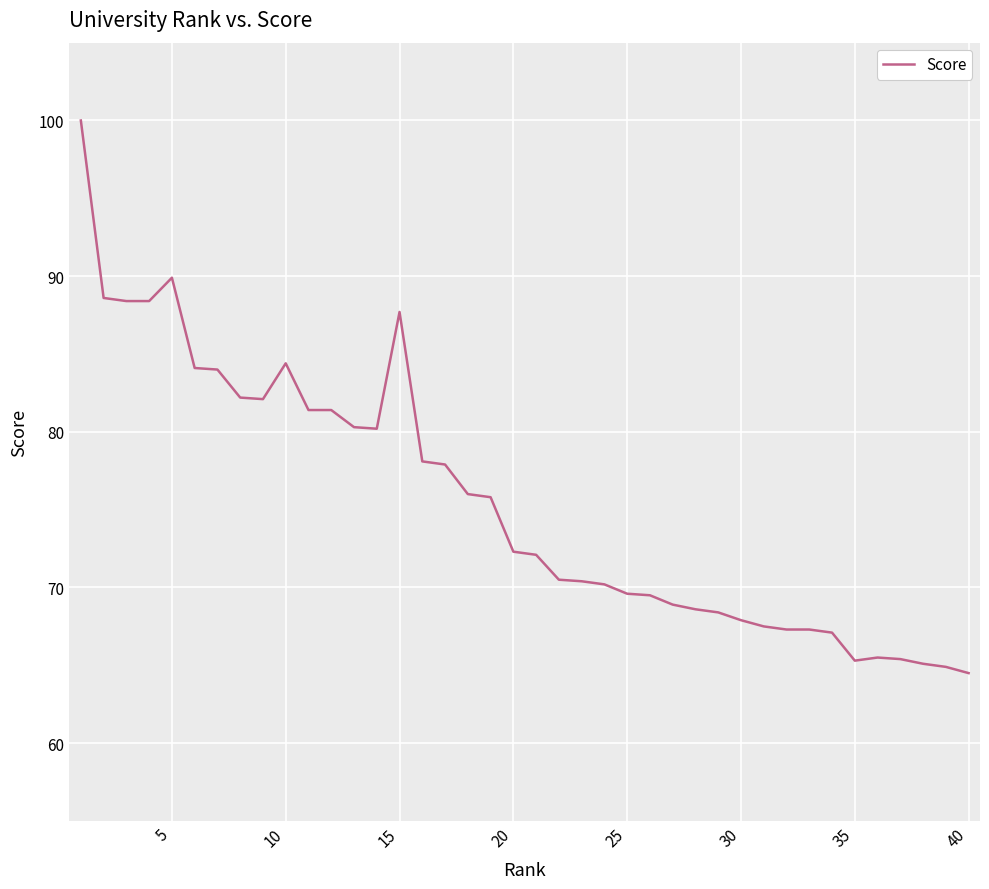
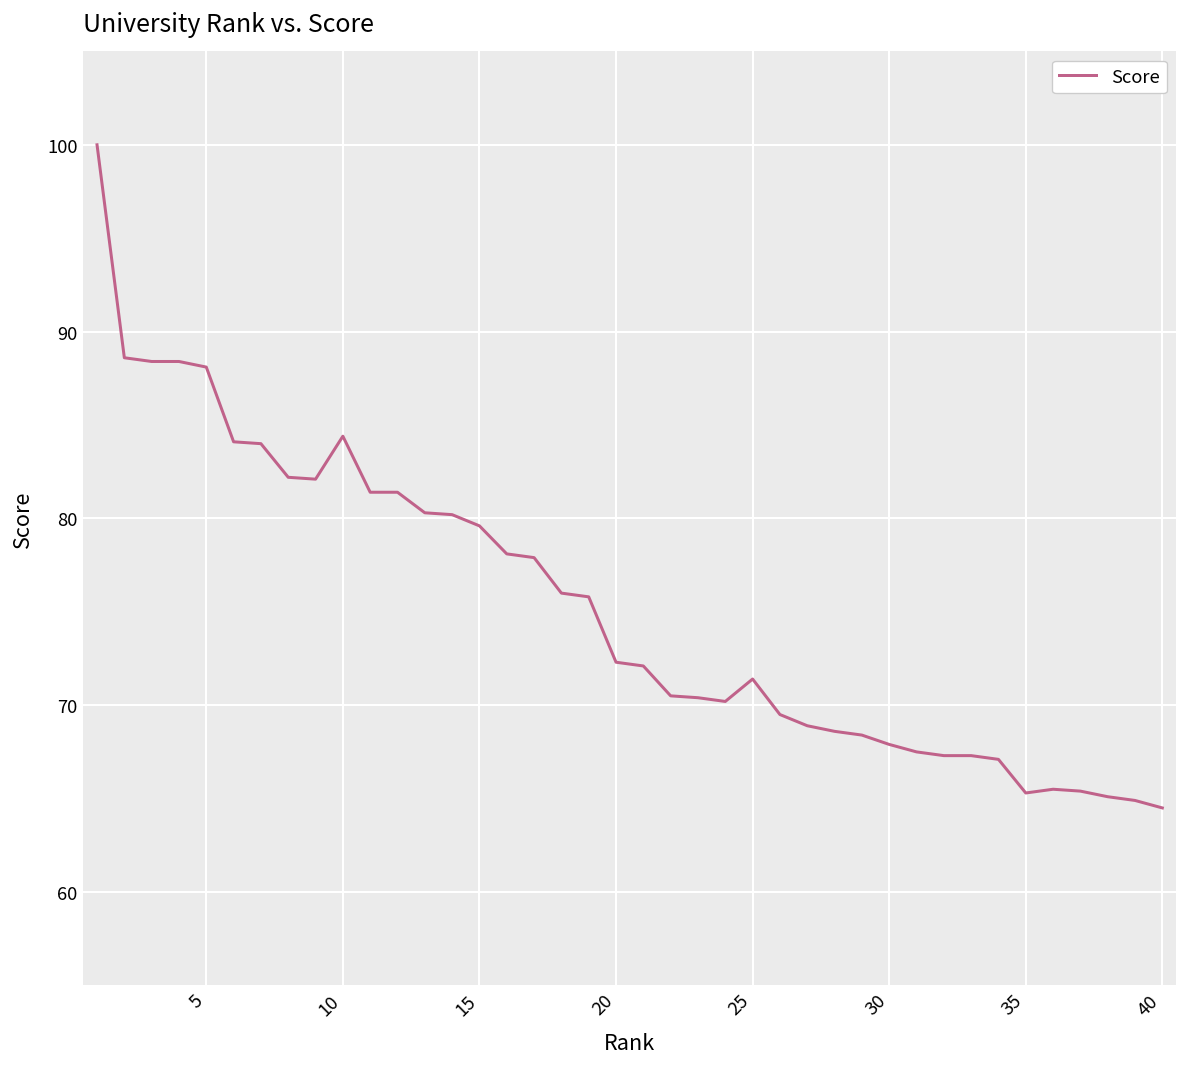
5: 89.9 -> 88.1
15: 87.7 -> 79.6
25: 69.6 -> 71.4
